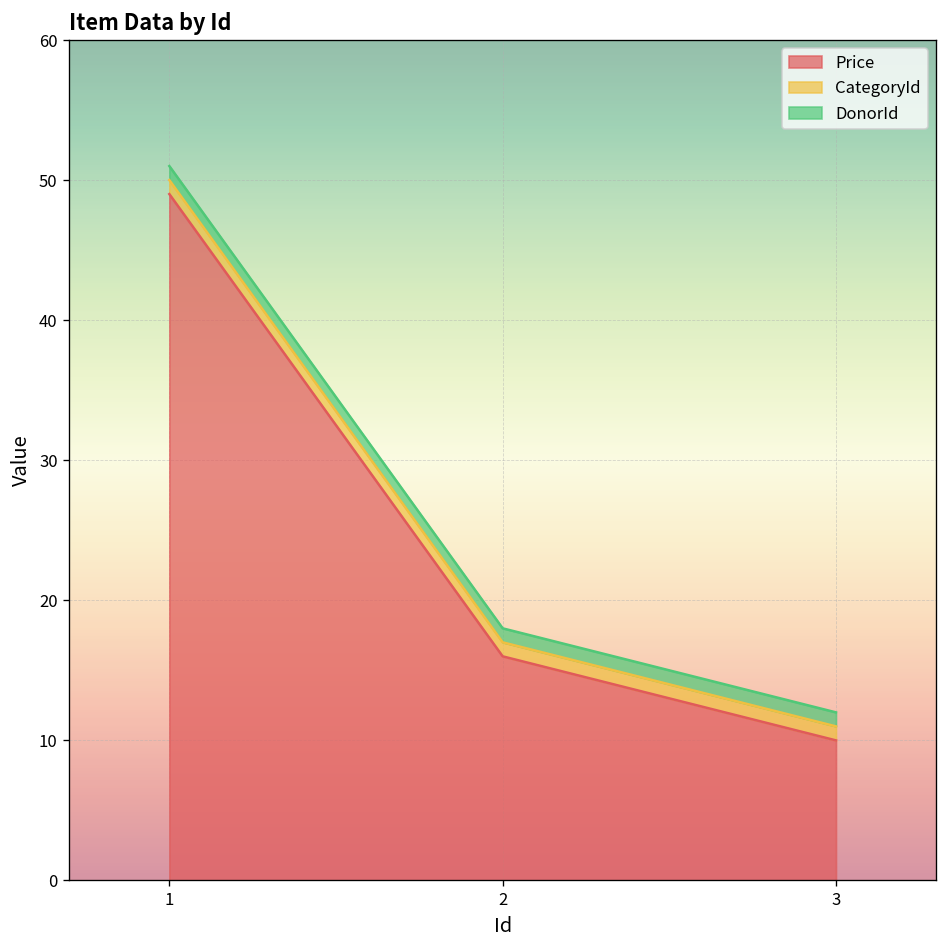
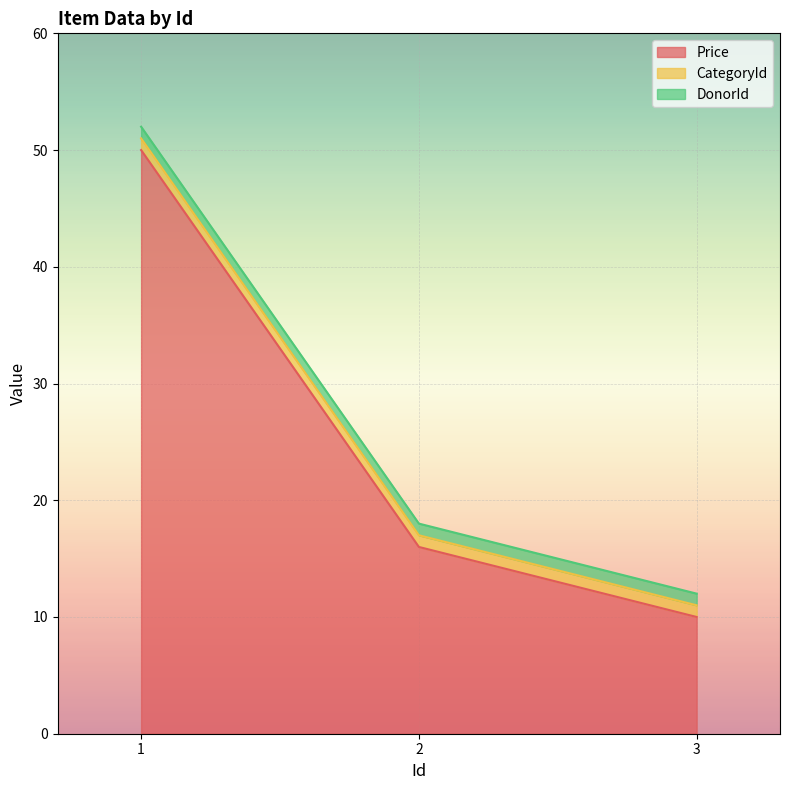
Price, 1: 49 -> 50
